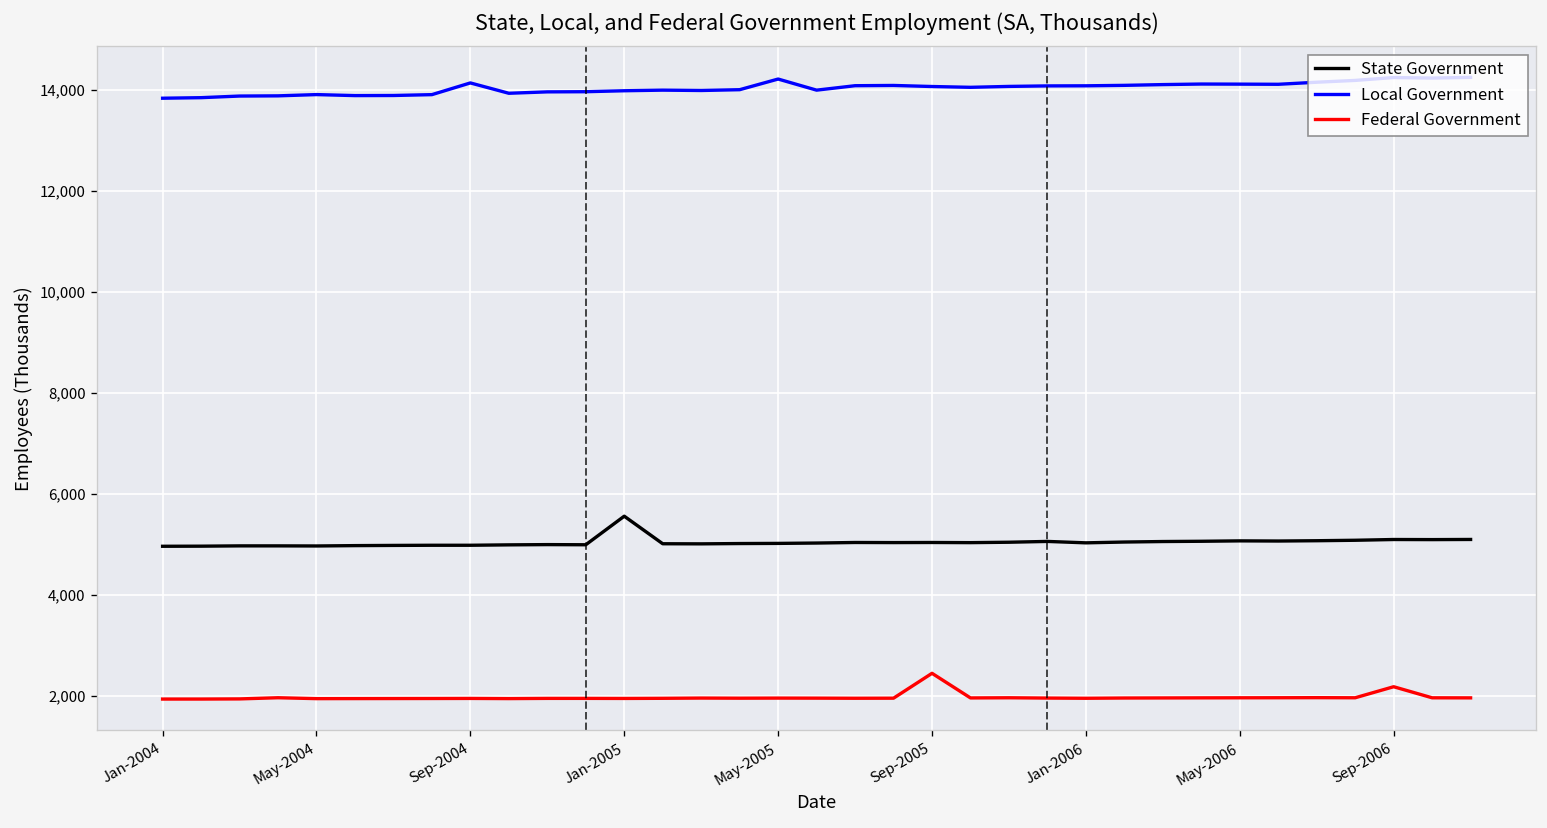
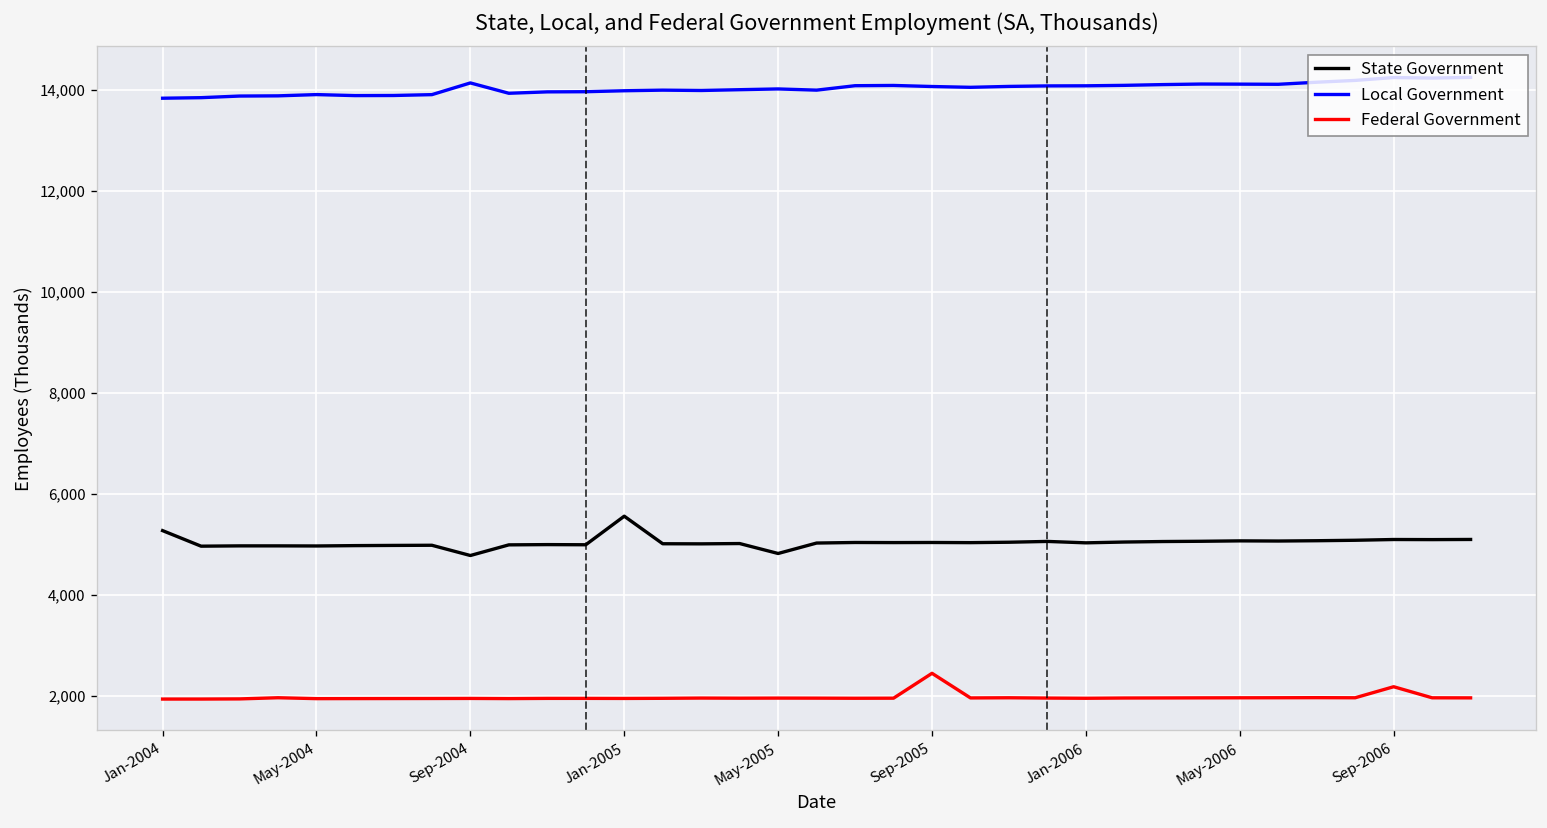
State Government, Jan-2004: 5,000 -> 5,300
State Government, Sep-2004: 5,000 -> 4,800
State Government, May-2005: 5,000 -> 4,800
Local Government, May-2005: 14,200 -> 14,000
